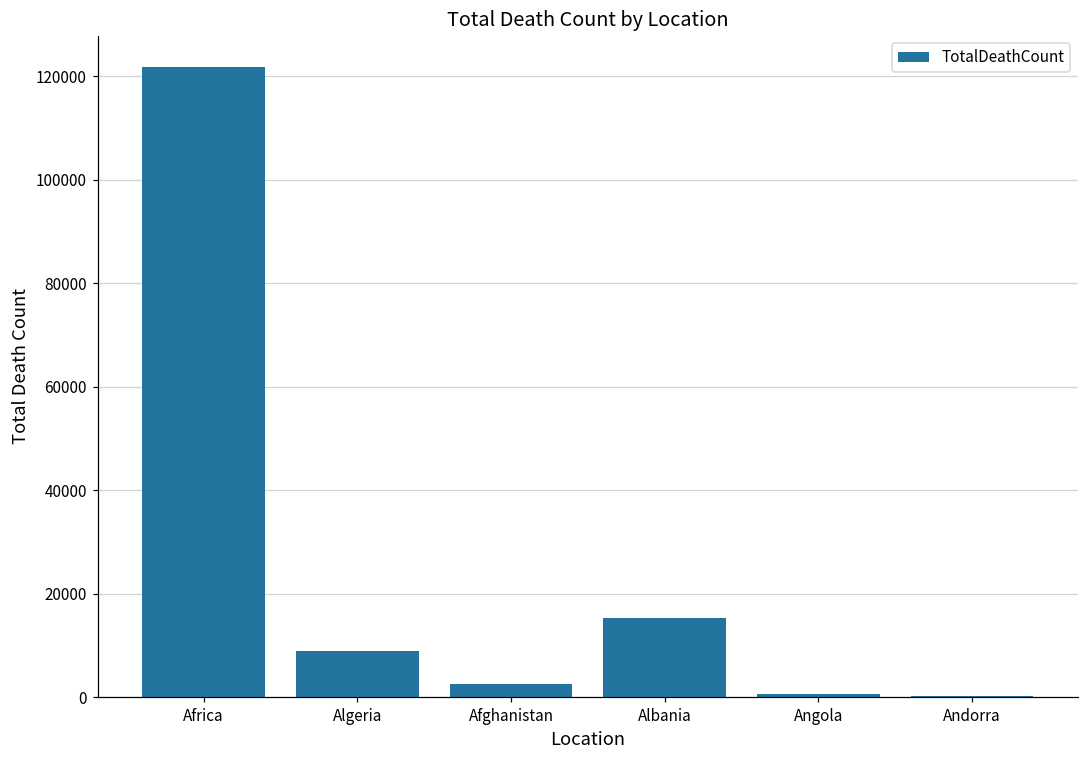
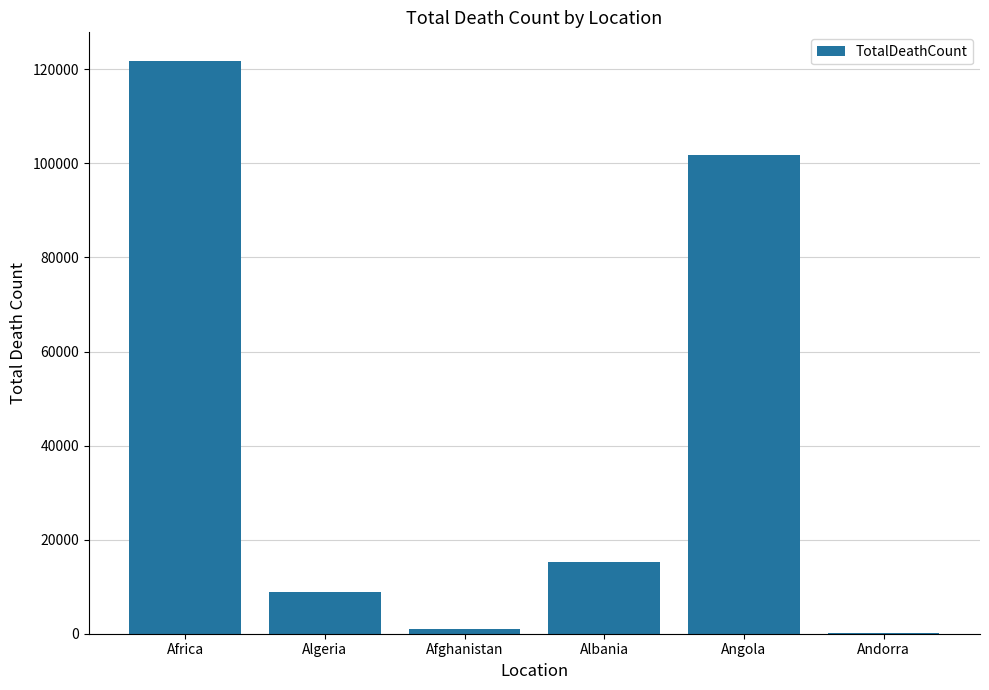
Afghanistan: 3000 -> 1000
Angola: 1000 -> 102000
